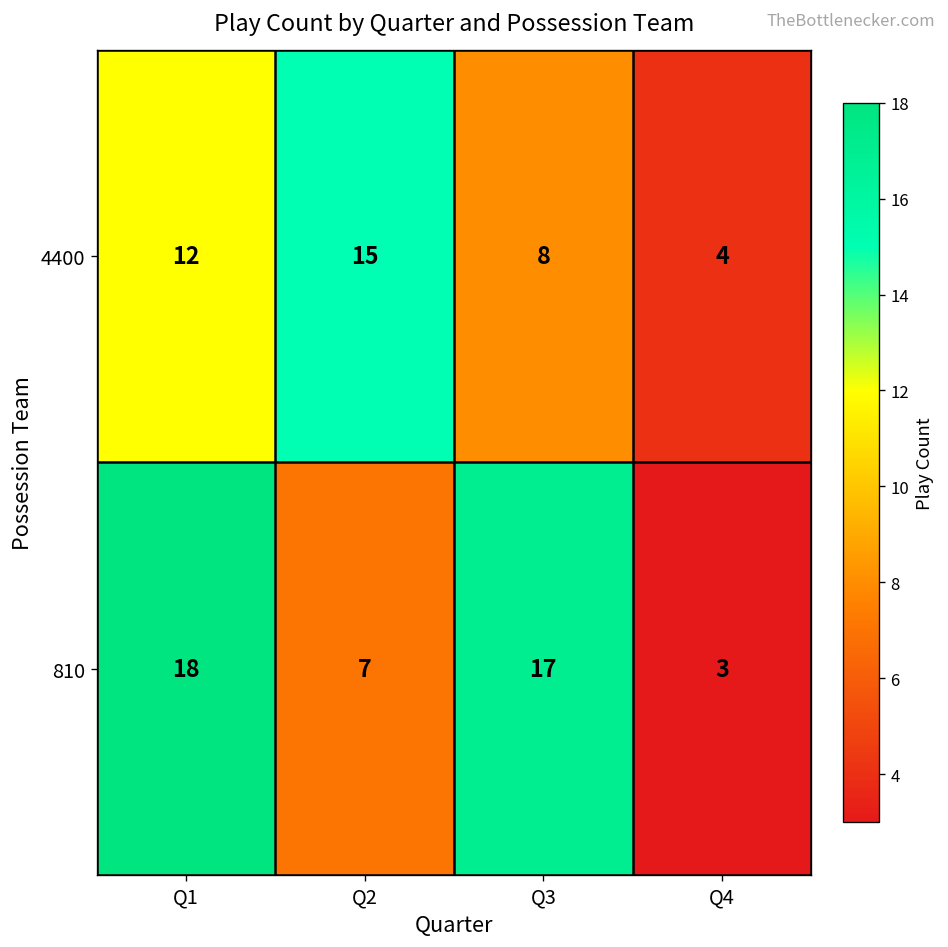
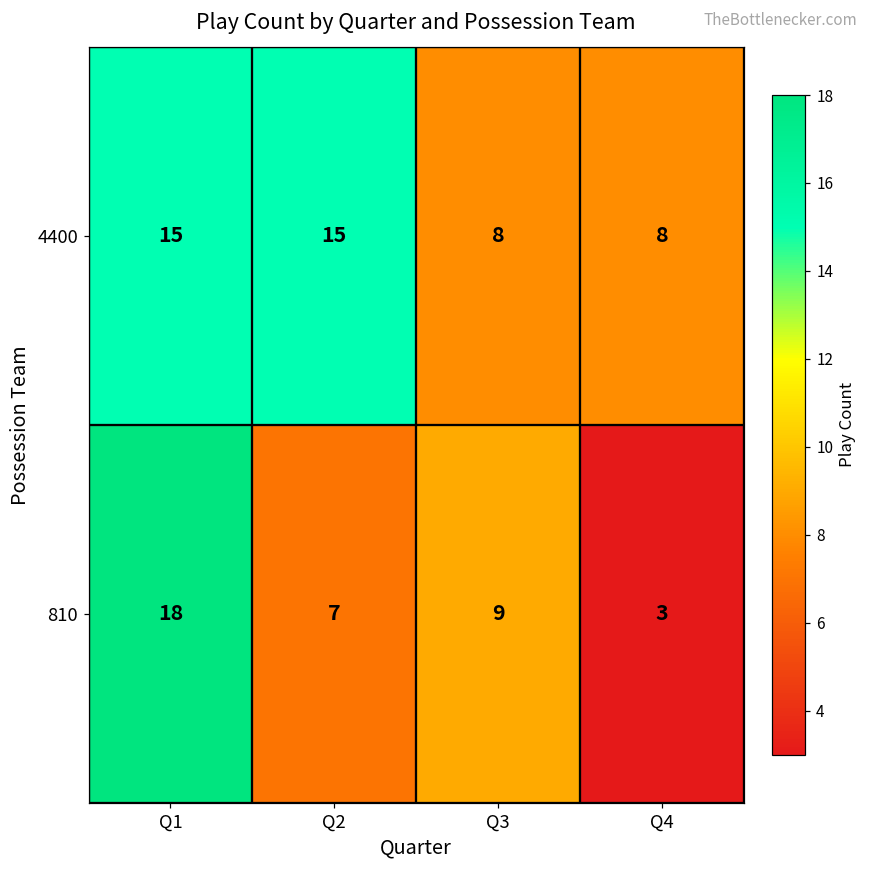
4400, Q1: 12 -> 15
4400, Q4: 4 -> 8
810, Q3: 17 -> 9
